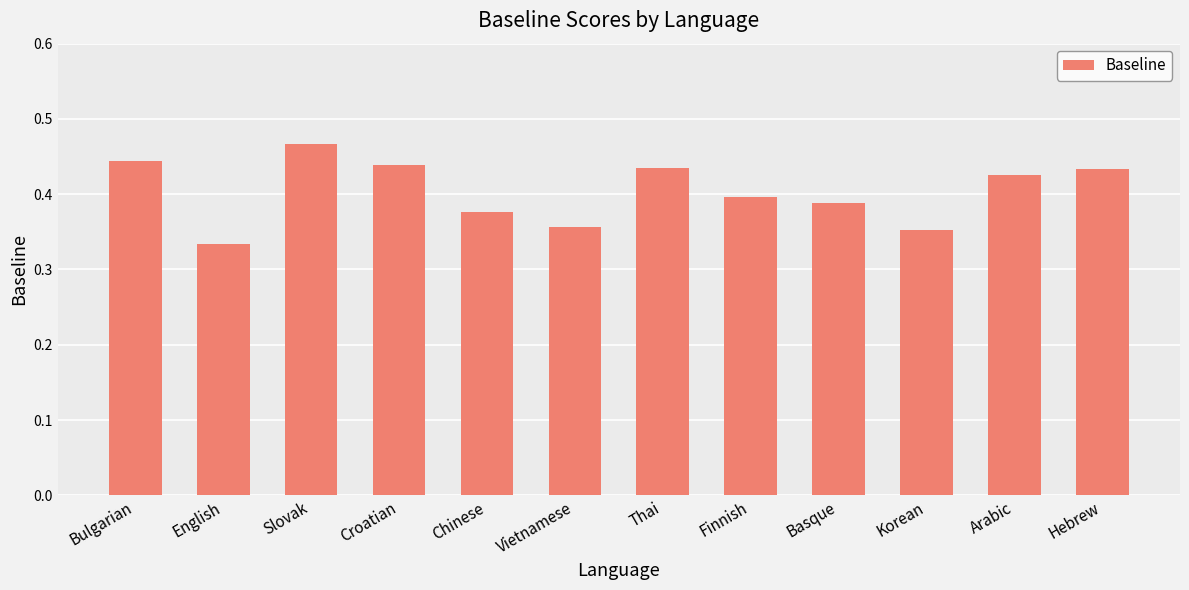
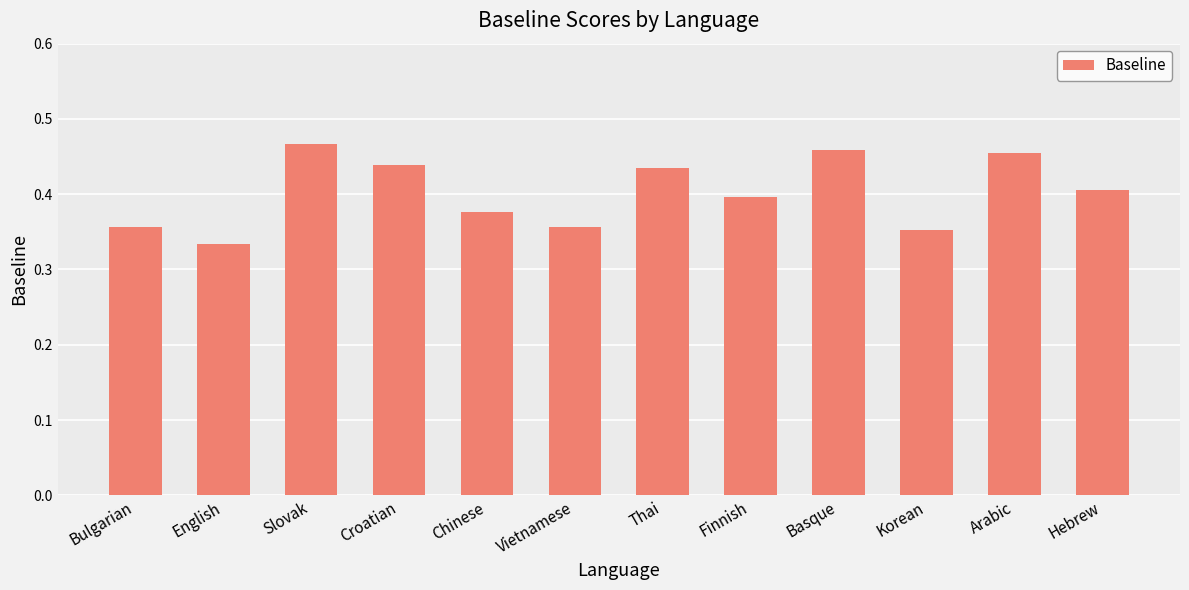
Bulgarian: 0.44 -> 0.36
Basque: 0.39 -> 0.46
Arabic: 0.43 -> 0.45
Hebrew: 0.43 -> 0.41
